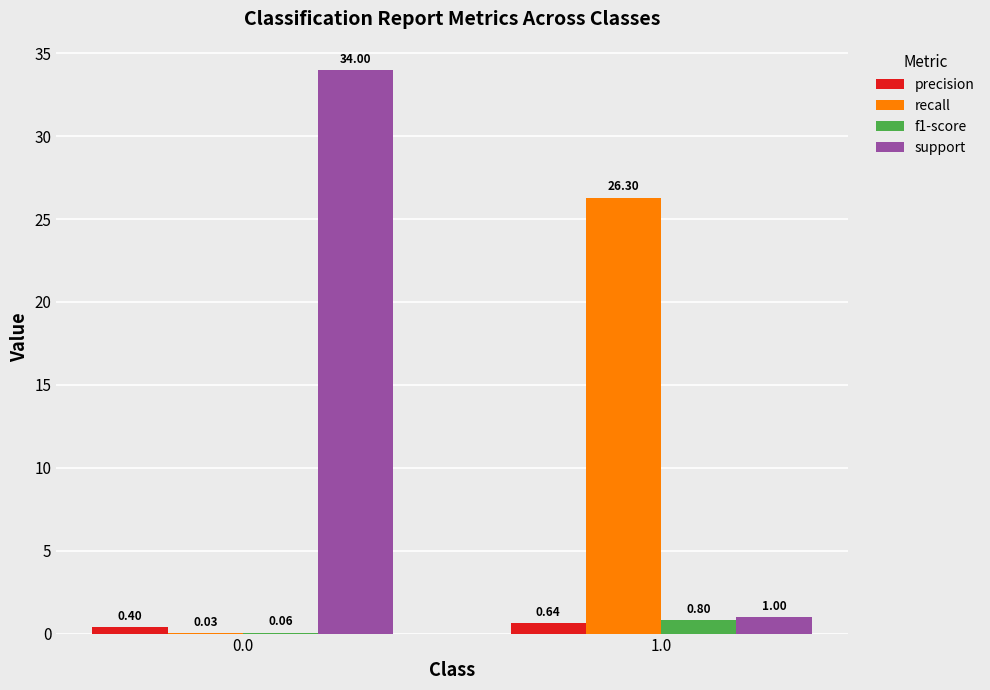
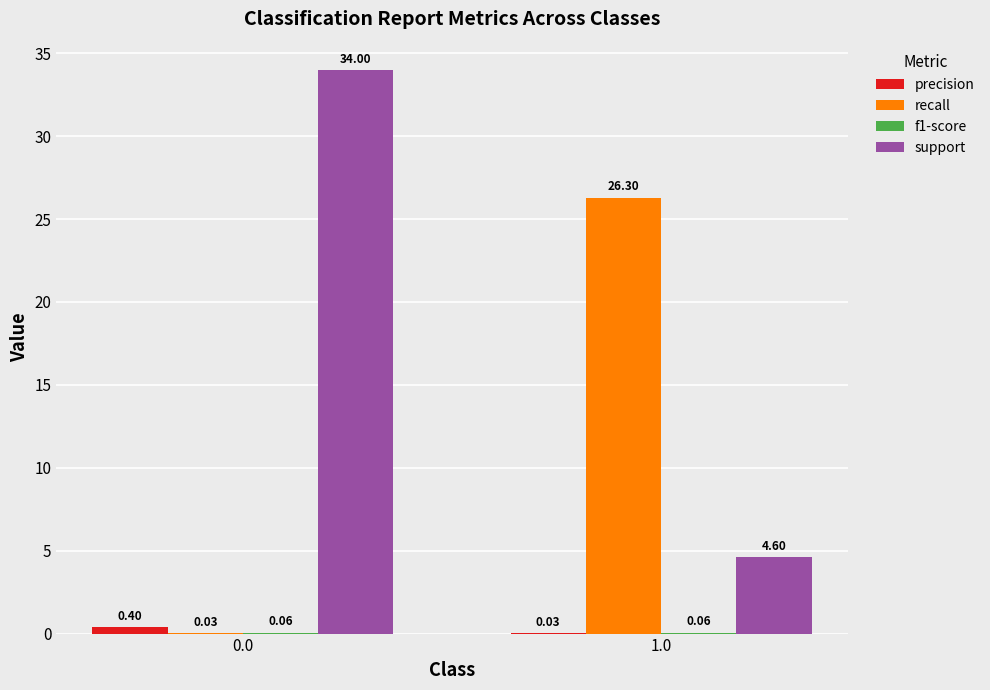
precision, 1.0: 0.64 -> 0.03
f1-score, 1.0: 0.80 -> 0.06
support, 1.0: 1.00 -> 4.60
